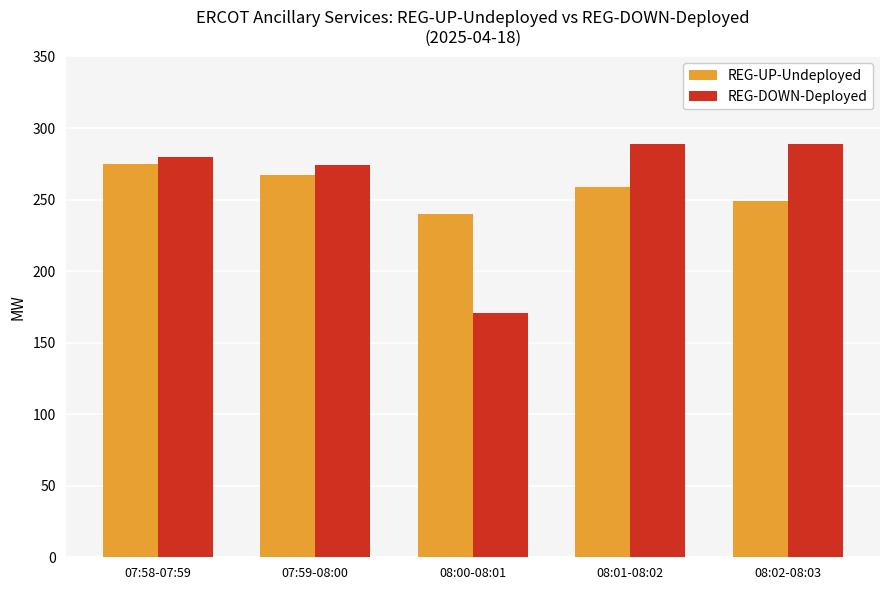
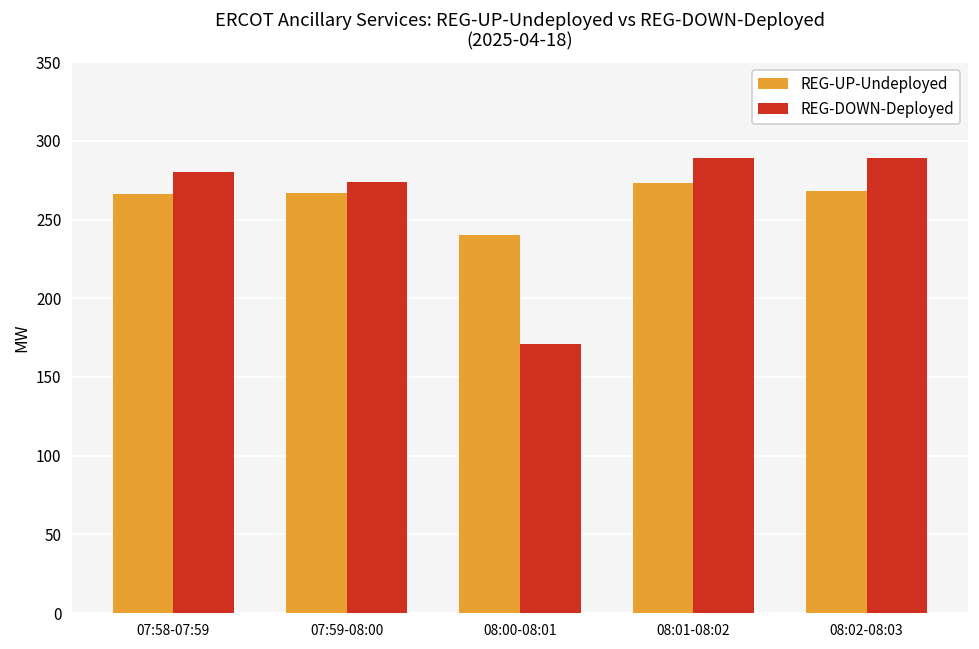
REG-UP-Undeployed, 07:58-07:59: 275 -> 266
REG-UP-Undeployed, 08:01-08:02: 259 -> 273
REG-UP-Undeployed, 08:02-08:03: 249 -> 268
